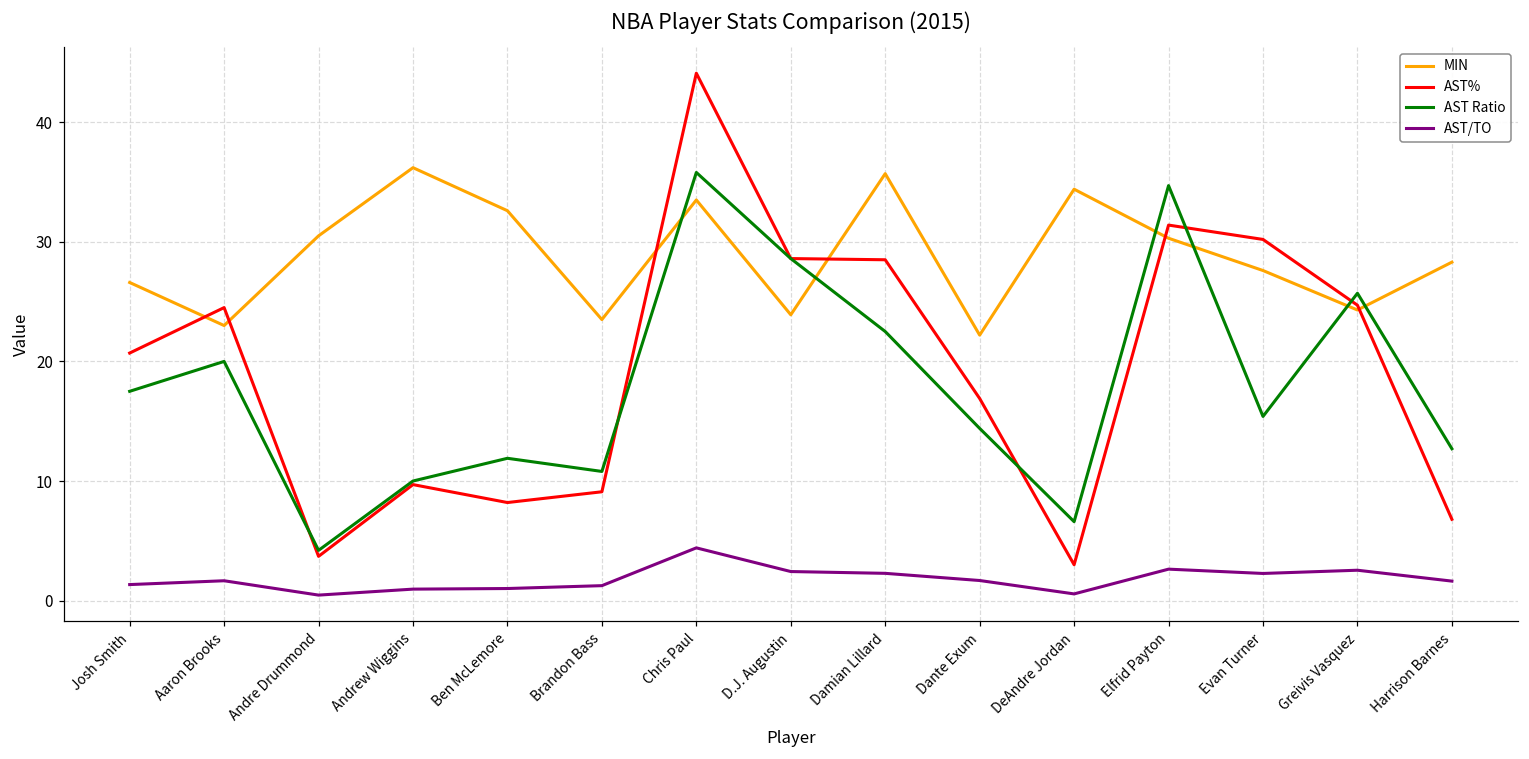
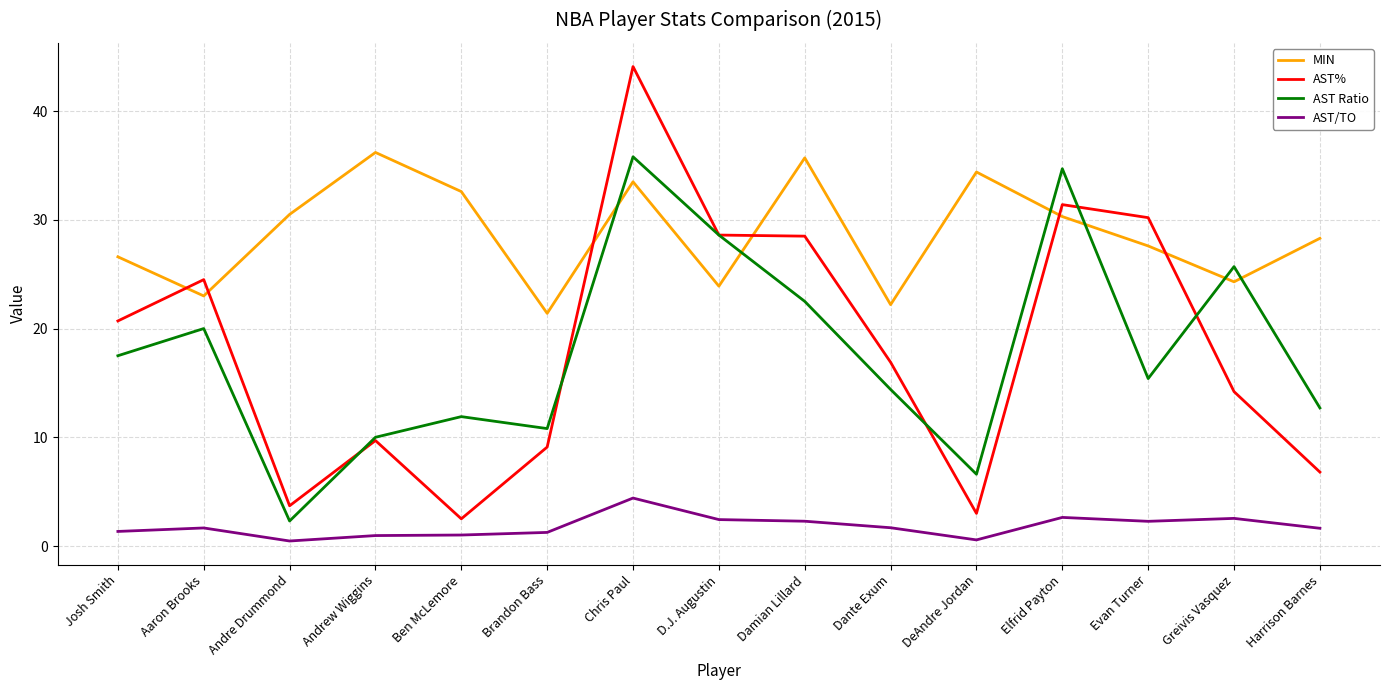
AST Ratio, Andre Drummond: 4.2 -> 2.3
AST%, Ben McLemore: 8.2 -> 2.5
MIN, Brandon Bass: 23.5 -> 21.4
AST%, Greivis Vasquez: 24.7 -> 14.2
